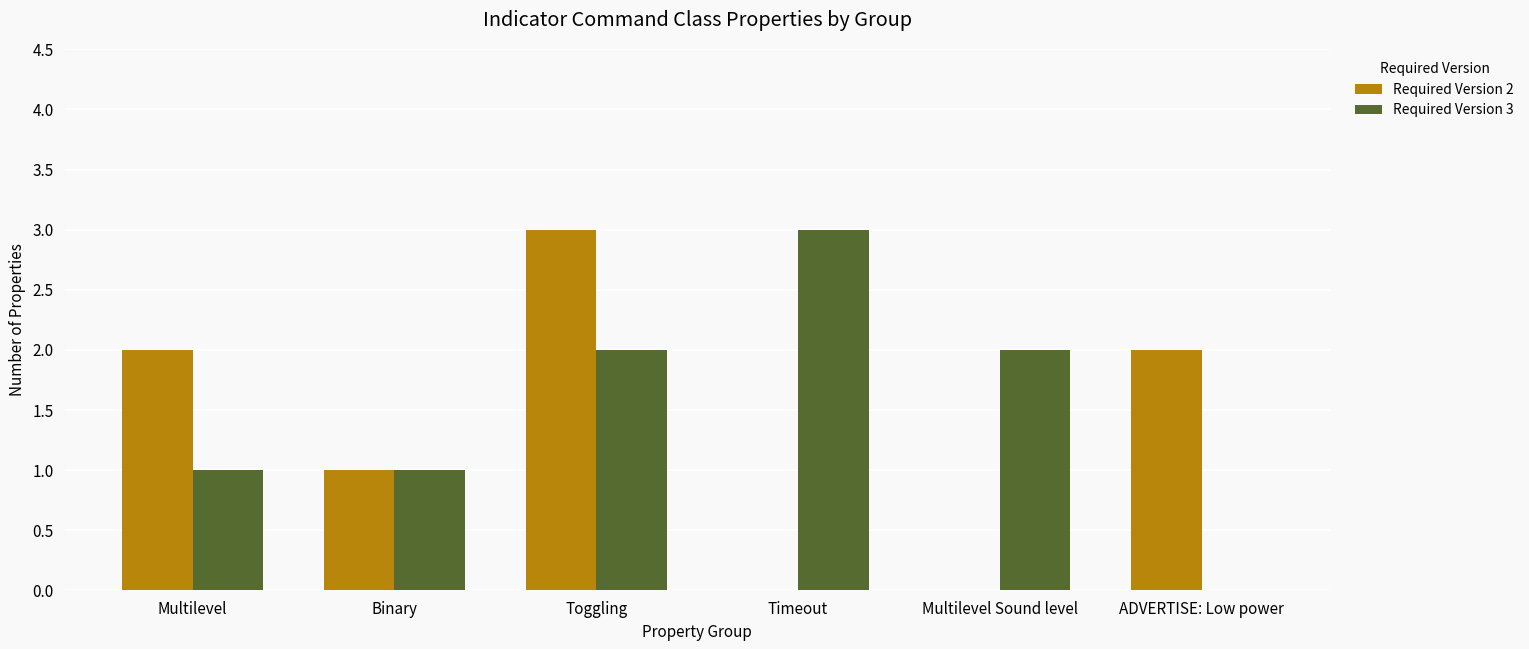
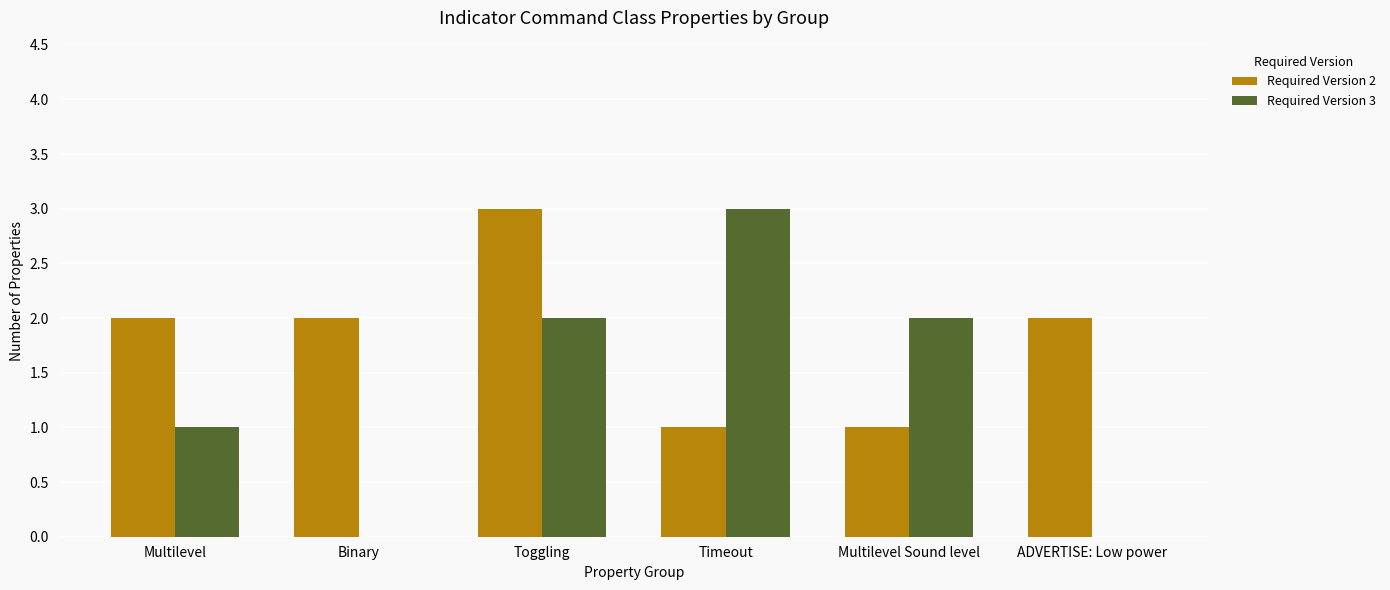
Required Version 2, Binary: 1 -> 2
Required Version 3, Binary: 1 -> 0
Required Version 2, Timeout: 0 -> 1
Required Version 2, Multilevel Sound level: 0 -> 1
